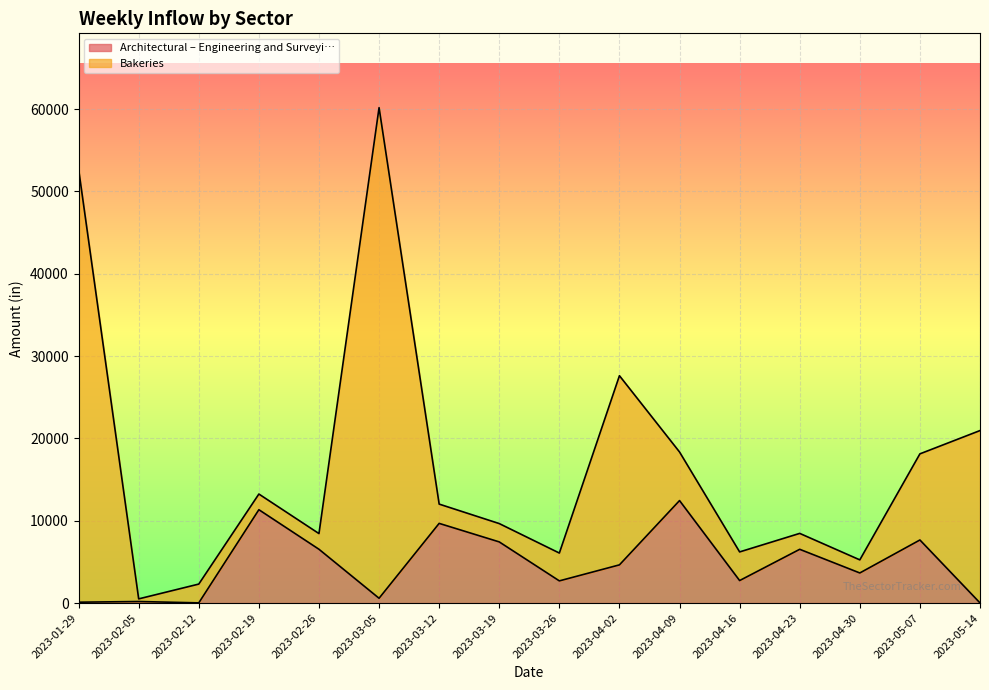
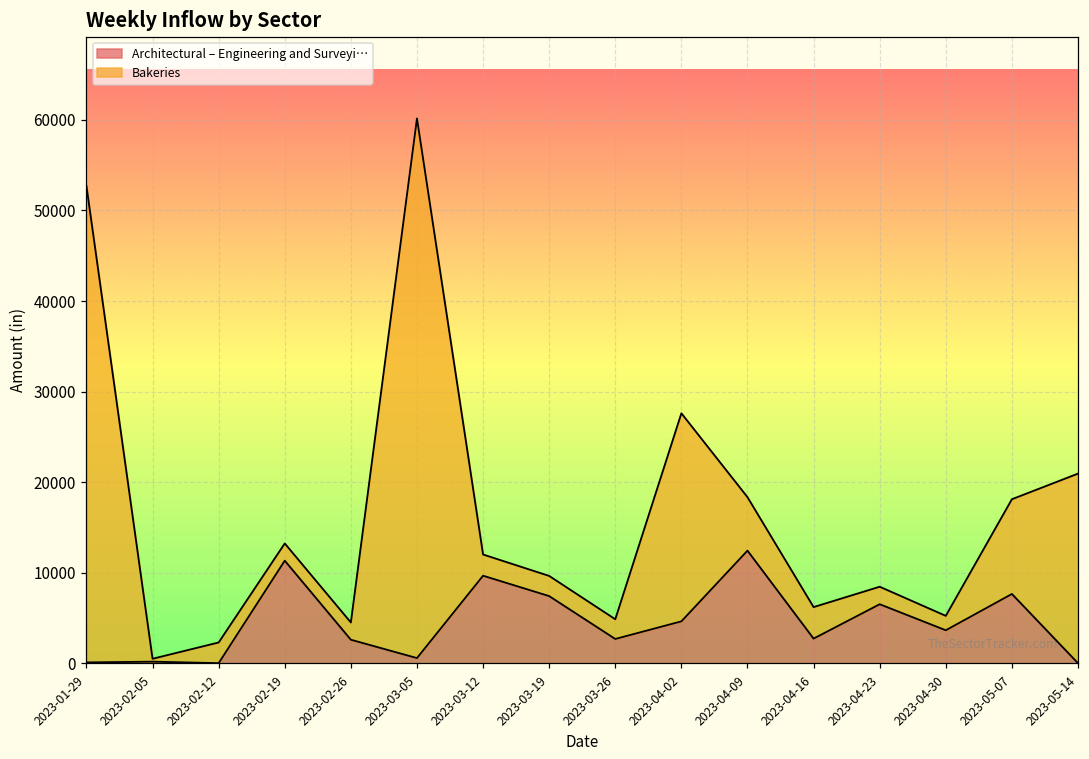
Architectural – Engineering and Surveyi…, 2023-02-26: 7000 -> 3000
Bakeries, 2023-03-26: 3000 -> 2000
